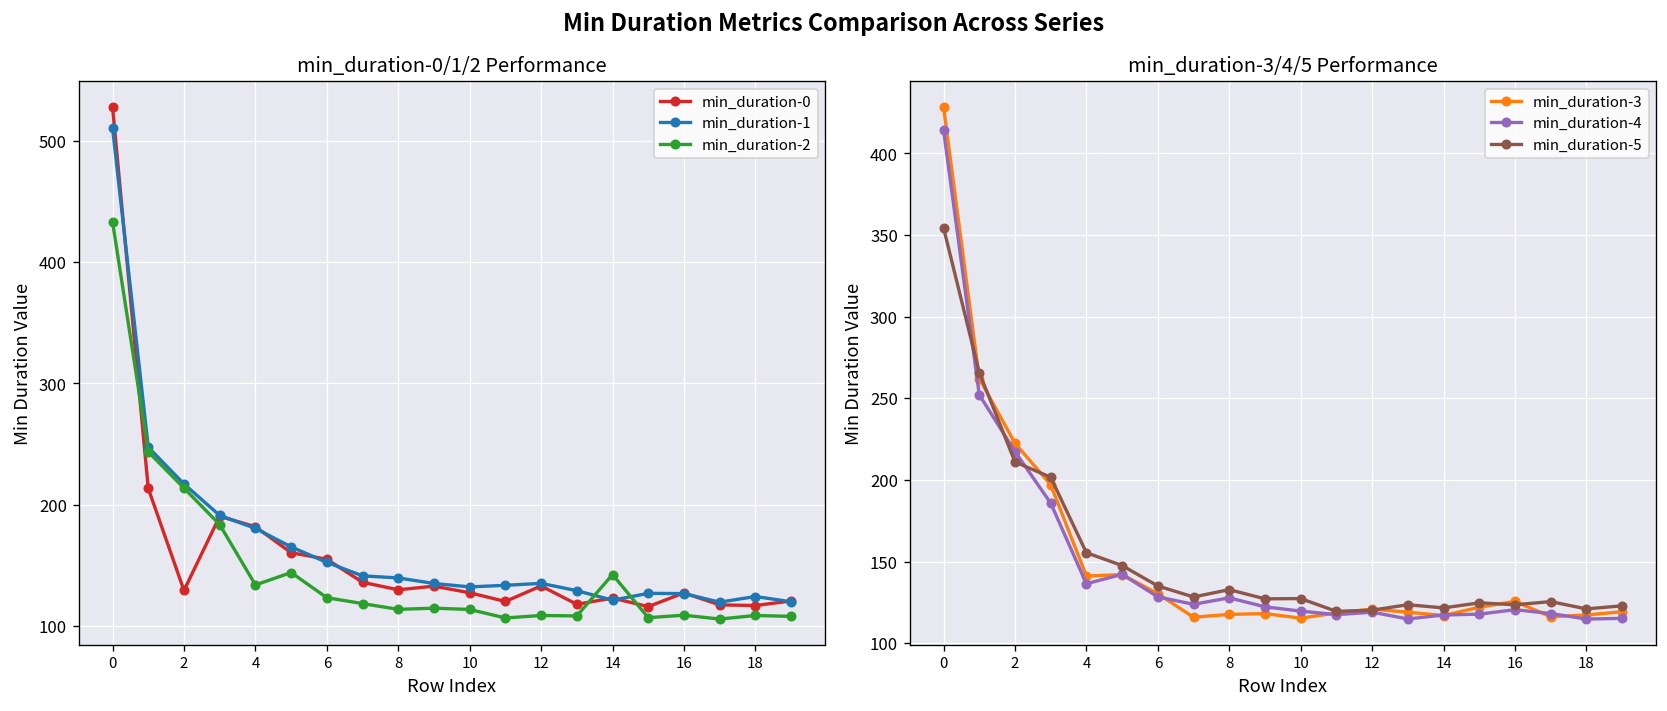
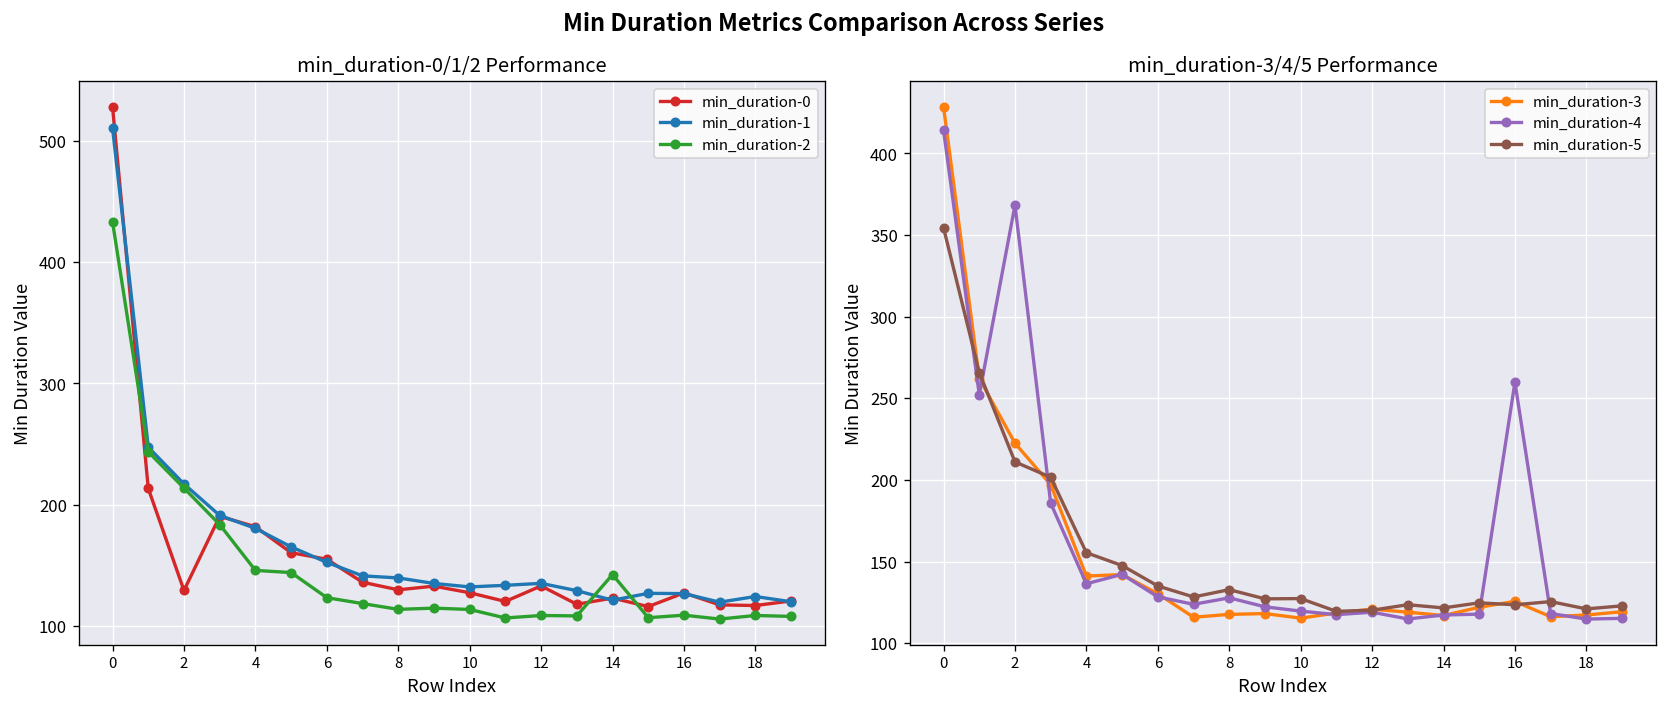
min_duration-0/1/2 Performance, min_duration-2, 4: 134 -> 146
min_duration-3/4/5 Performance, min_duration-4, 2: 217 -> 368
min_duration-3/4/5 Performance, min_duration-4, 16: 120 -> 260
